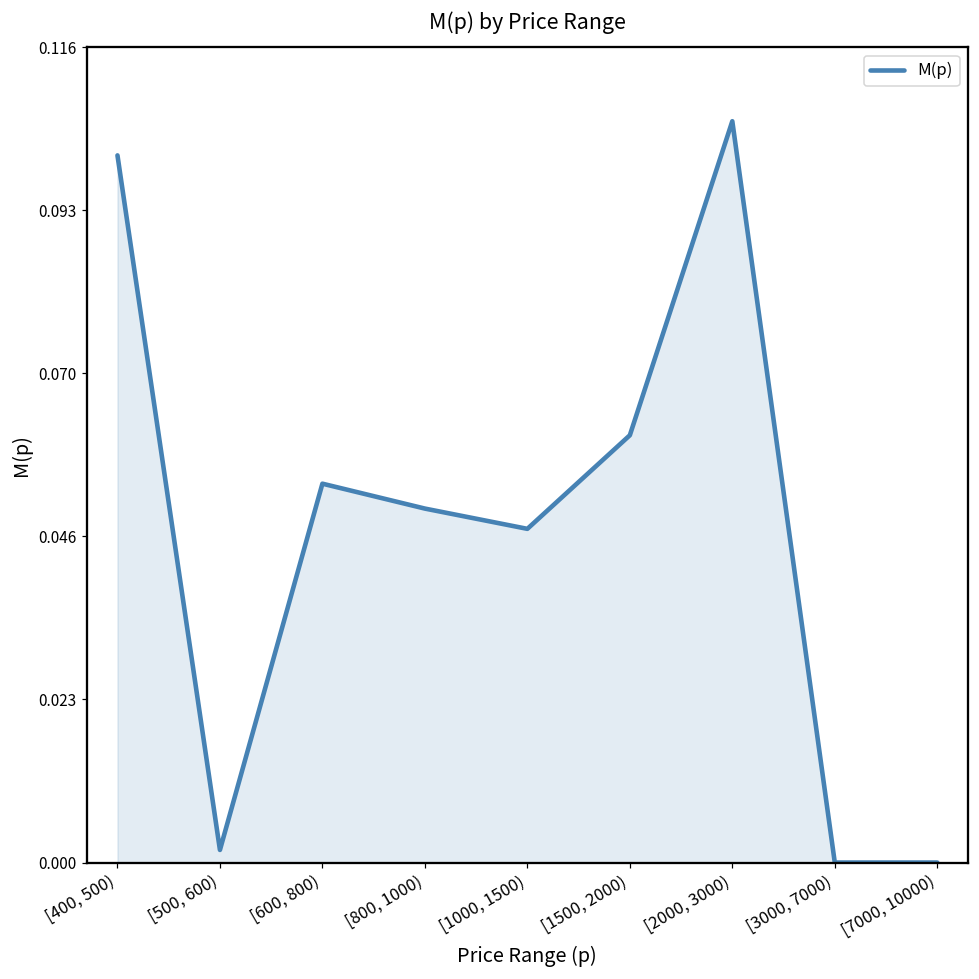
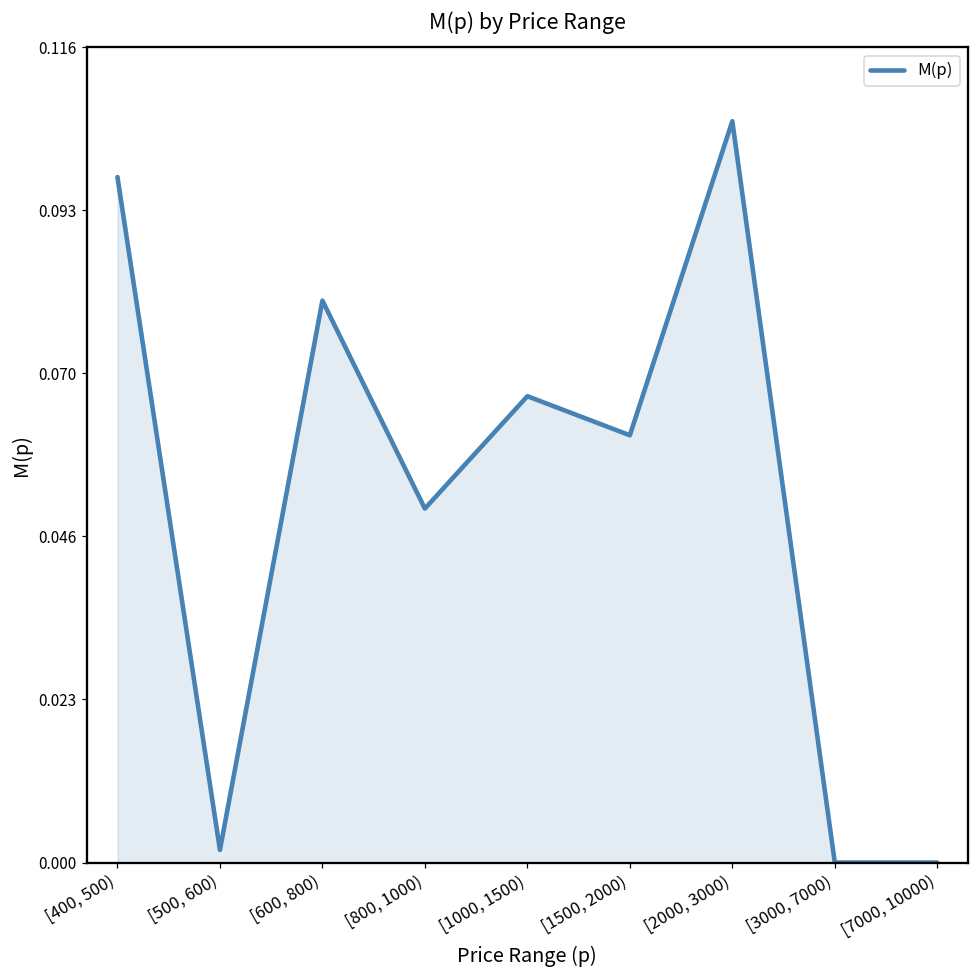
[400, 500): 0.101 -> 0.097
[600, 800): 0.054 -> 0.080
[1000, 1500): 0.047 -> 0.066
